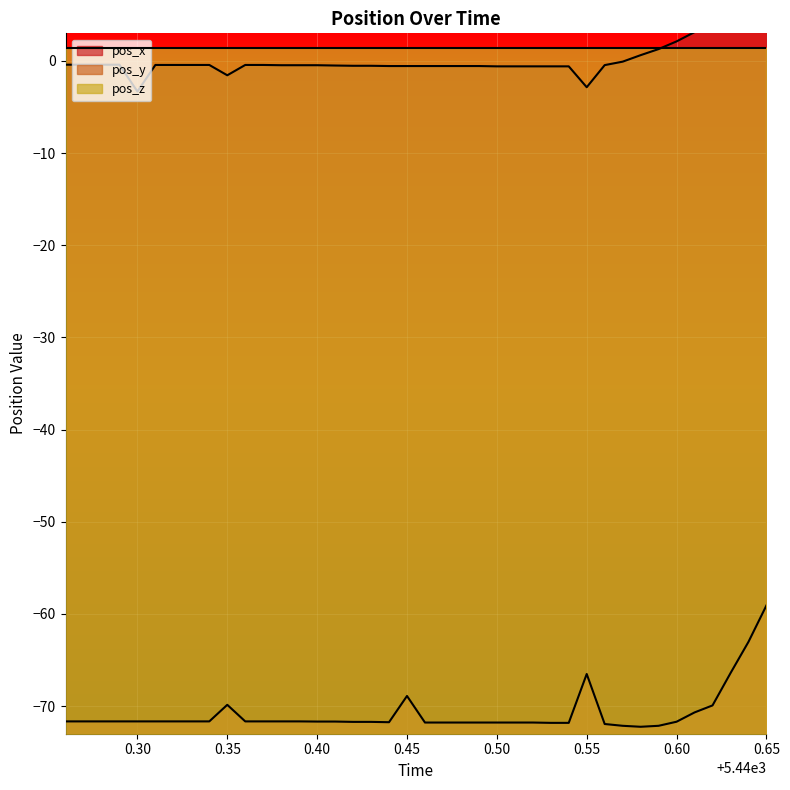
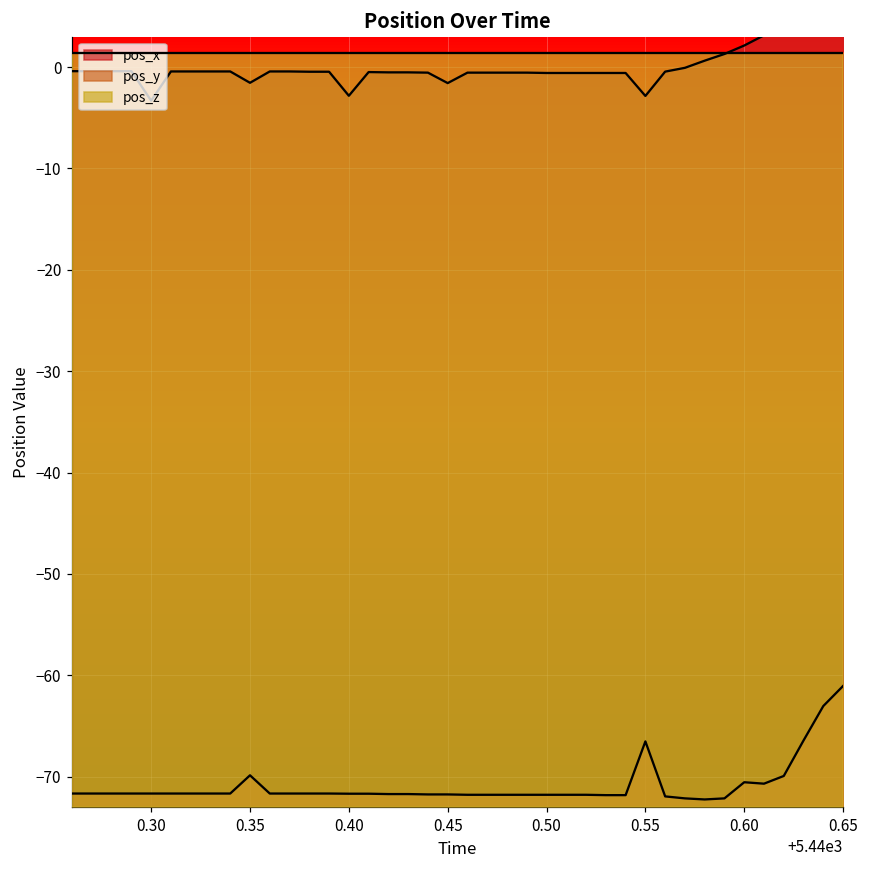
pos_x, 0.40: 0 -> -3
pos_x, 0.45: -1 -> -2
pos_y, 0.45: -69 -> -72
pos_y, 0.60: -72 -> -71
pos_y, 0.65: -59 -> -61
